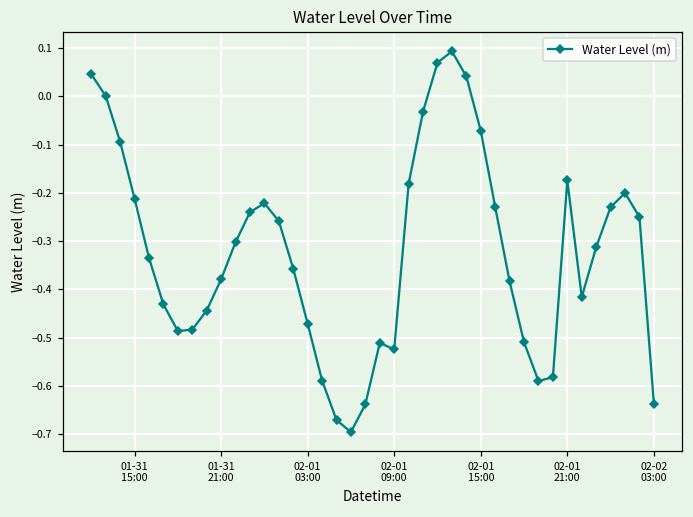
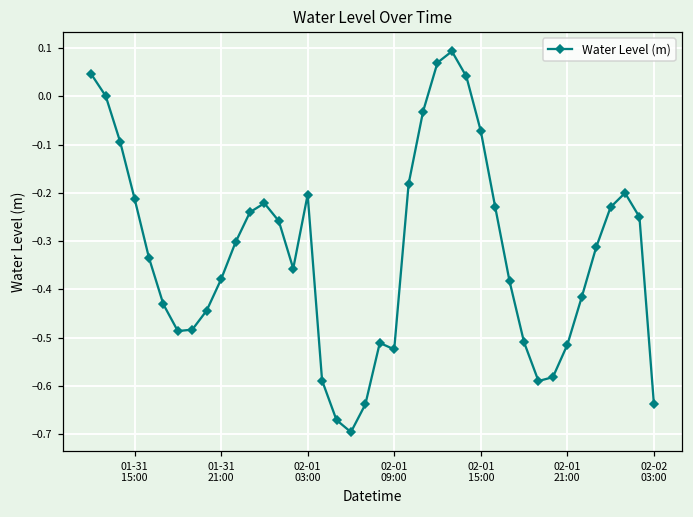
02-01 03:00: -0.47 -> -0.20
02-01 21:00: -0.17 -> -0.52
